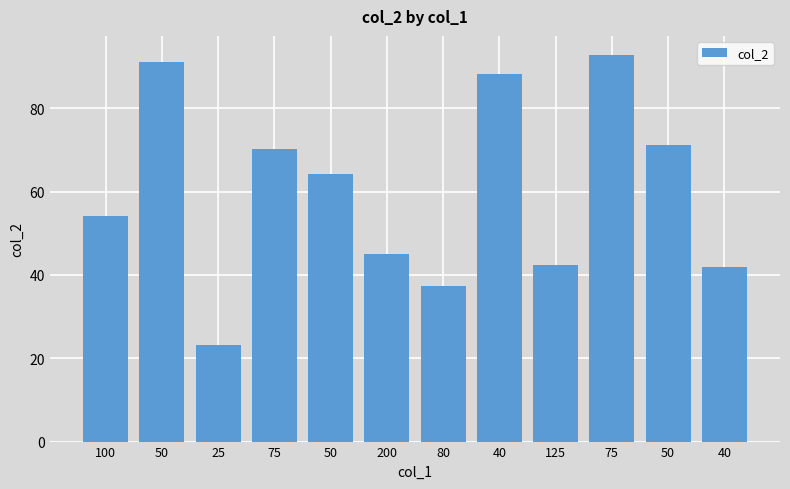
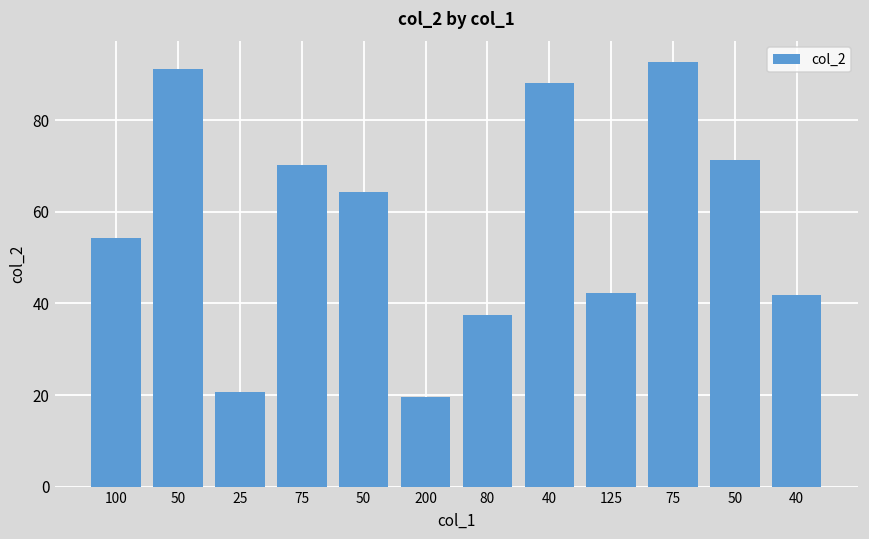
25: 23 -> 21
200: 45 -> 20
